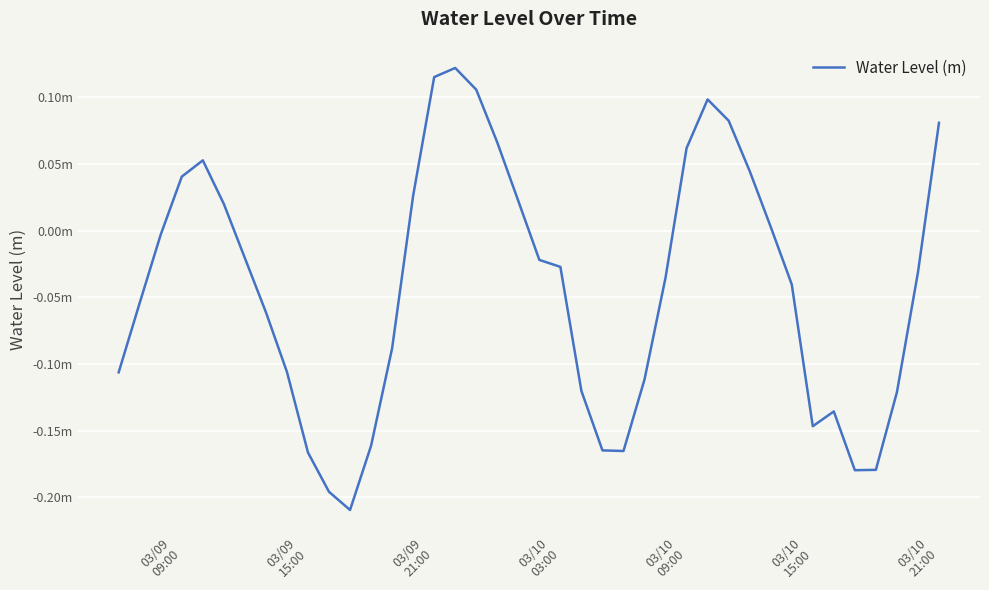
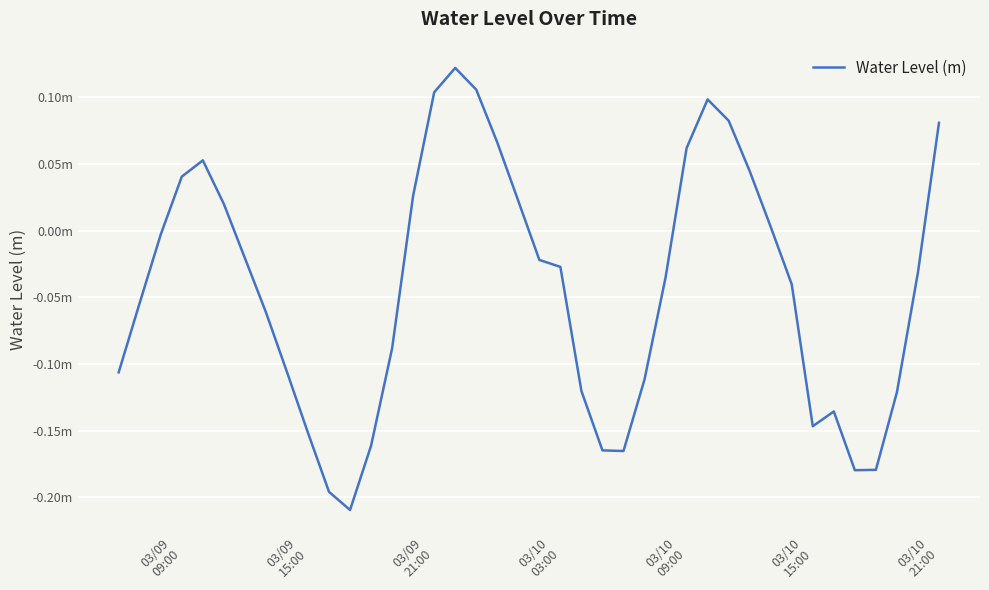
03/09 15:00: -0.166m -> -0.152m
03/09 21:00: 0.115m -> 0.104m
